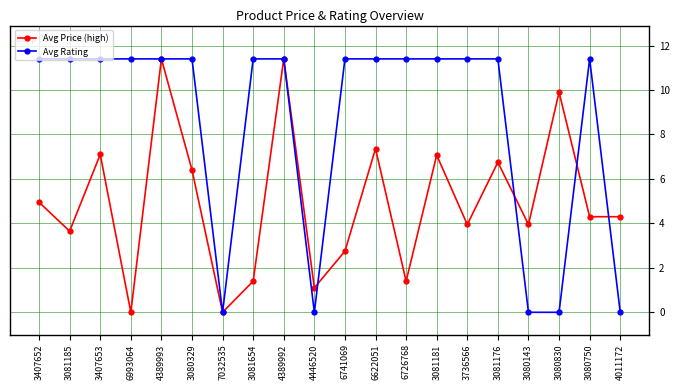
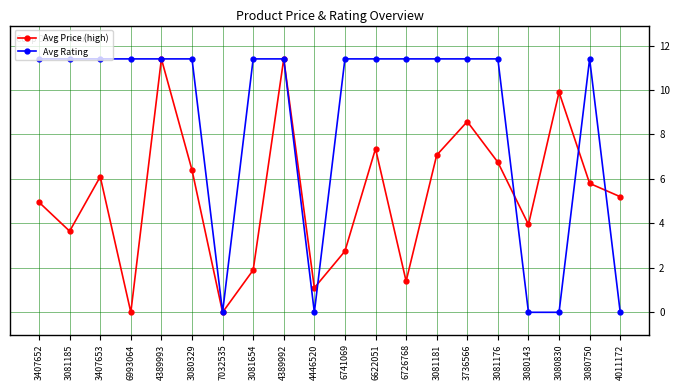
Avg Price (high), 3407653: 7.1 -> 6.1
Avg Price (high), 3081654: 1.4 -> 1.9
Avg Price (high), 3736566: 4.0 -> 8.6
Avg Price (high), 3080750: 4.3 -> 5.8
Avg Price (high), 4011172: 4.3 -> 5.2
